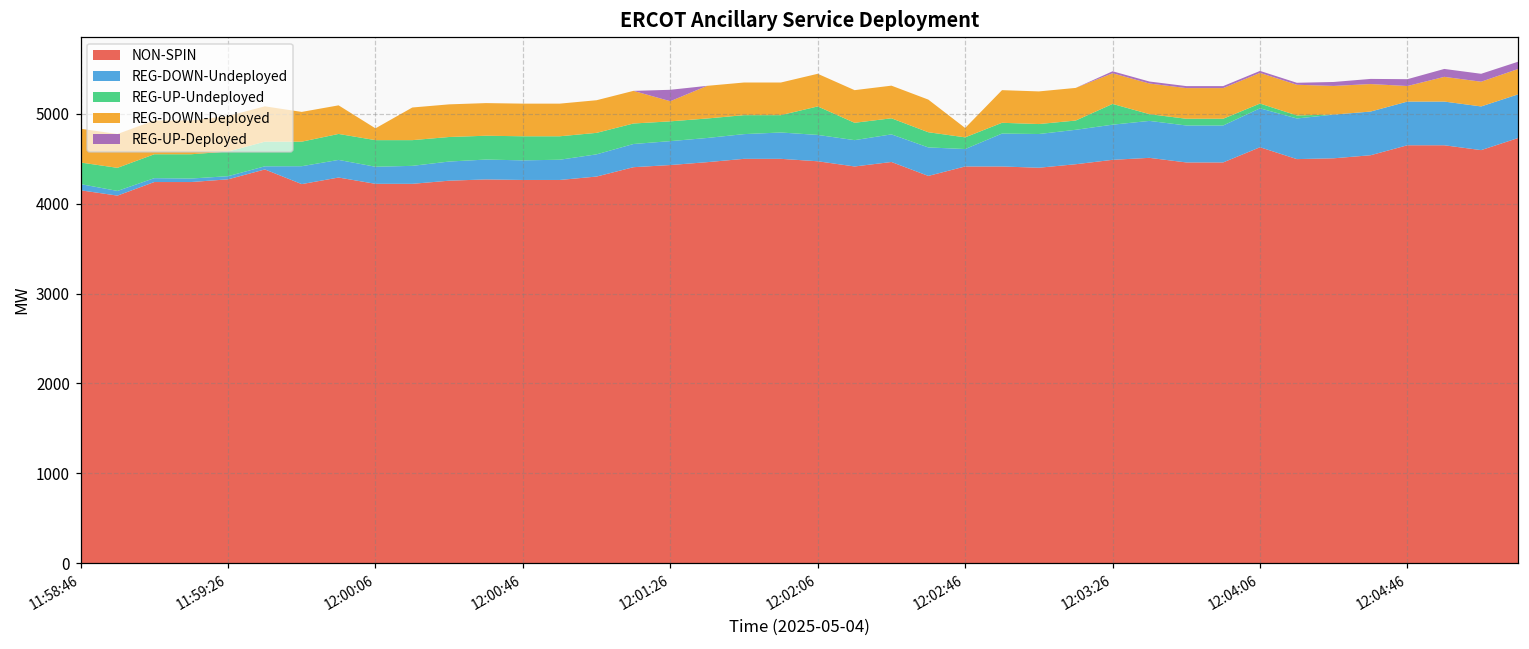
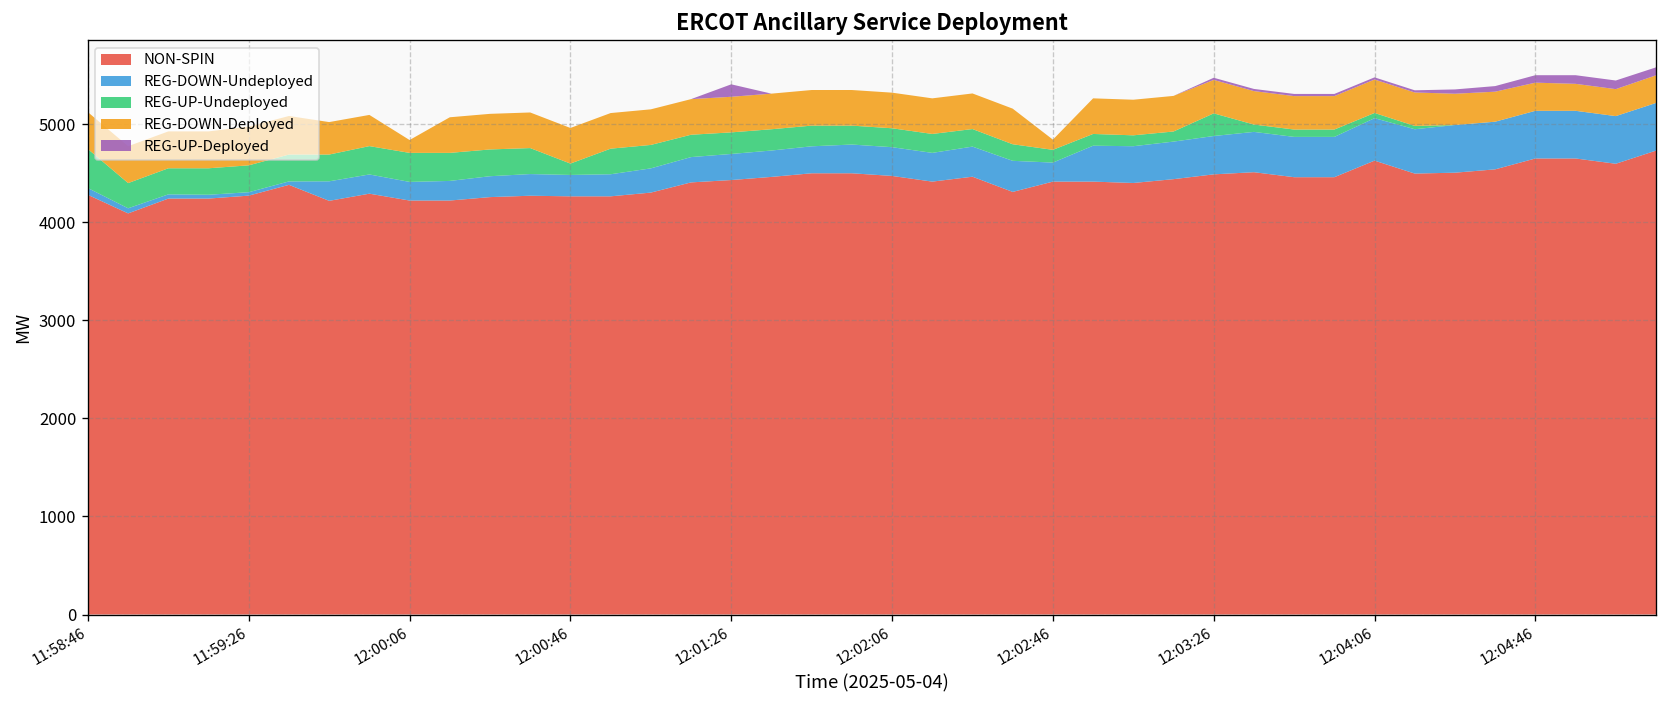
NON-SPIN, 11:58:46: 4100 -> 4300
REG-UP-Undeployed, 11:58:46: 200 -> 400
REG-UP-Undeployed, 12:00:46: 300 -> 100
REG-DOWN-Deployed, 12:01:26: 200 -> 400
REG-UP-Undeployed, 12:02:06: 300 -> 200
REG-DOWN-Deployed, 12:04:46: 200 -> 300
